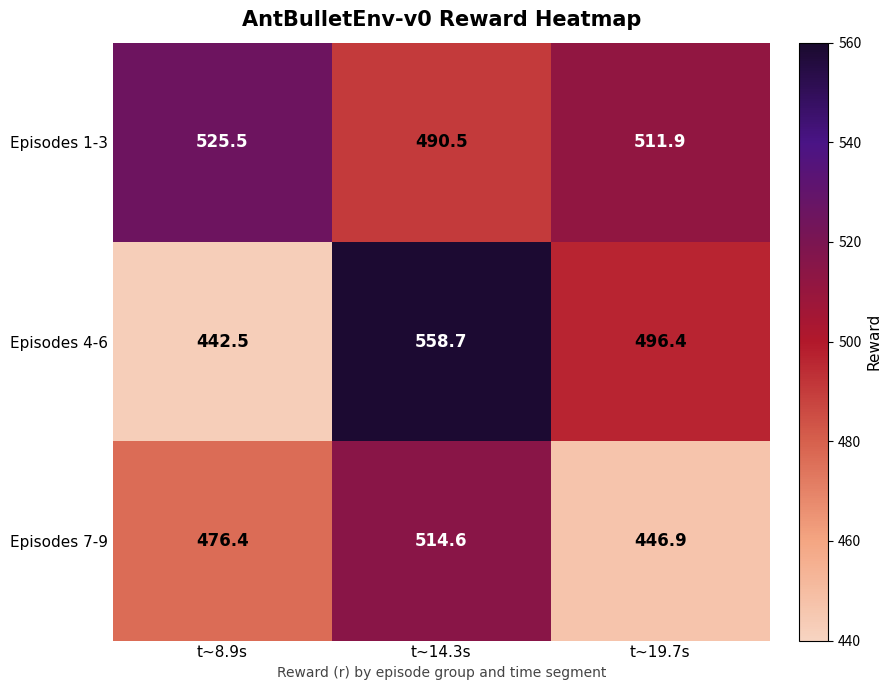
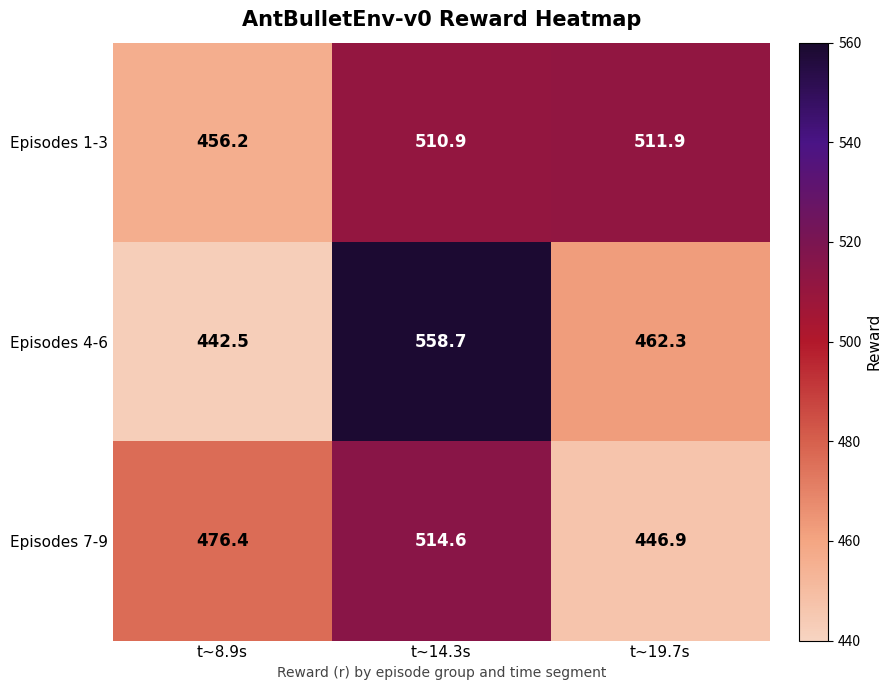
Episodes 1-3, t~8.9s: 525.5 -> 456.2
Episodes 1-3, t~14.3s: 490.5 -> 510.9
Episodes 4-6, t~19.7s: 496.4 -> 462.3
